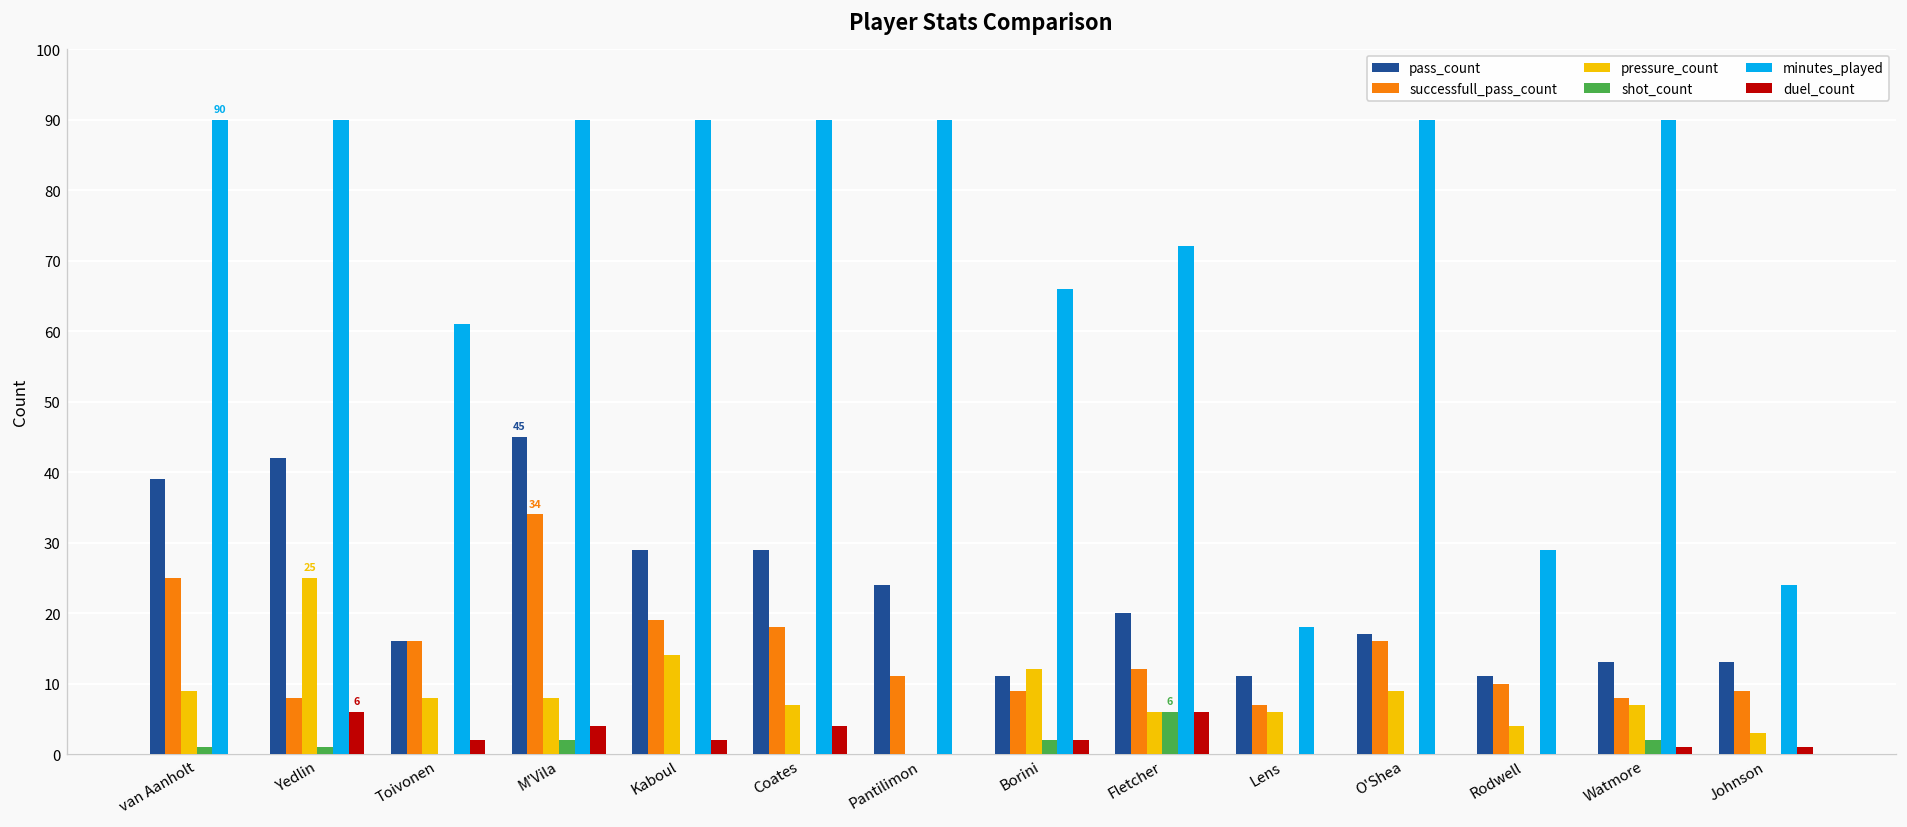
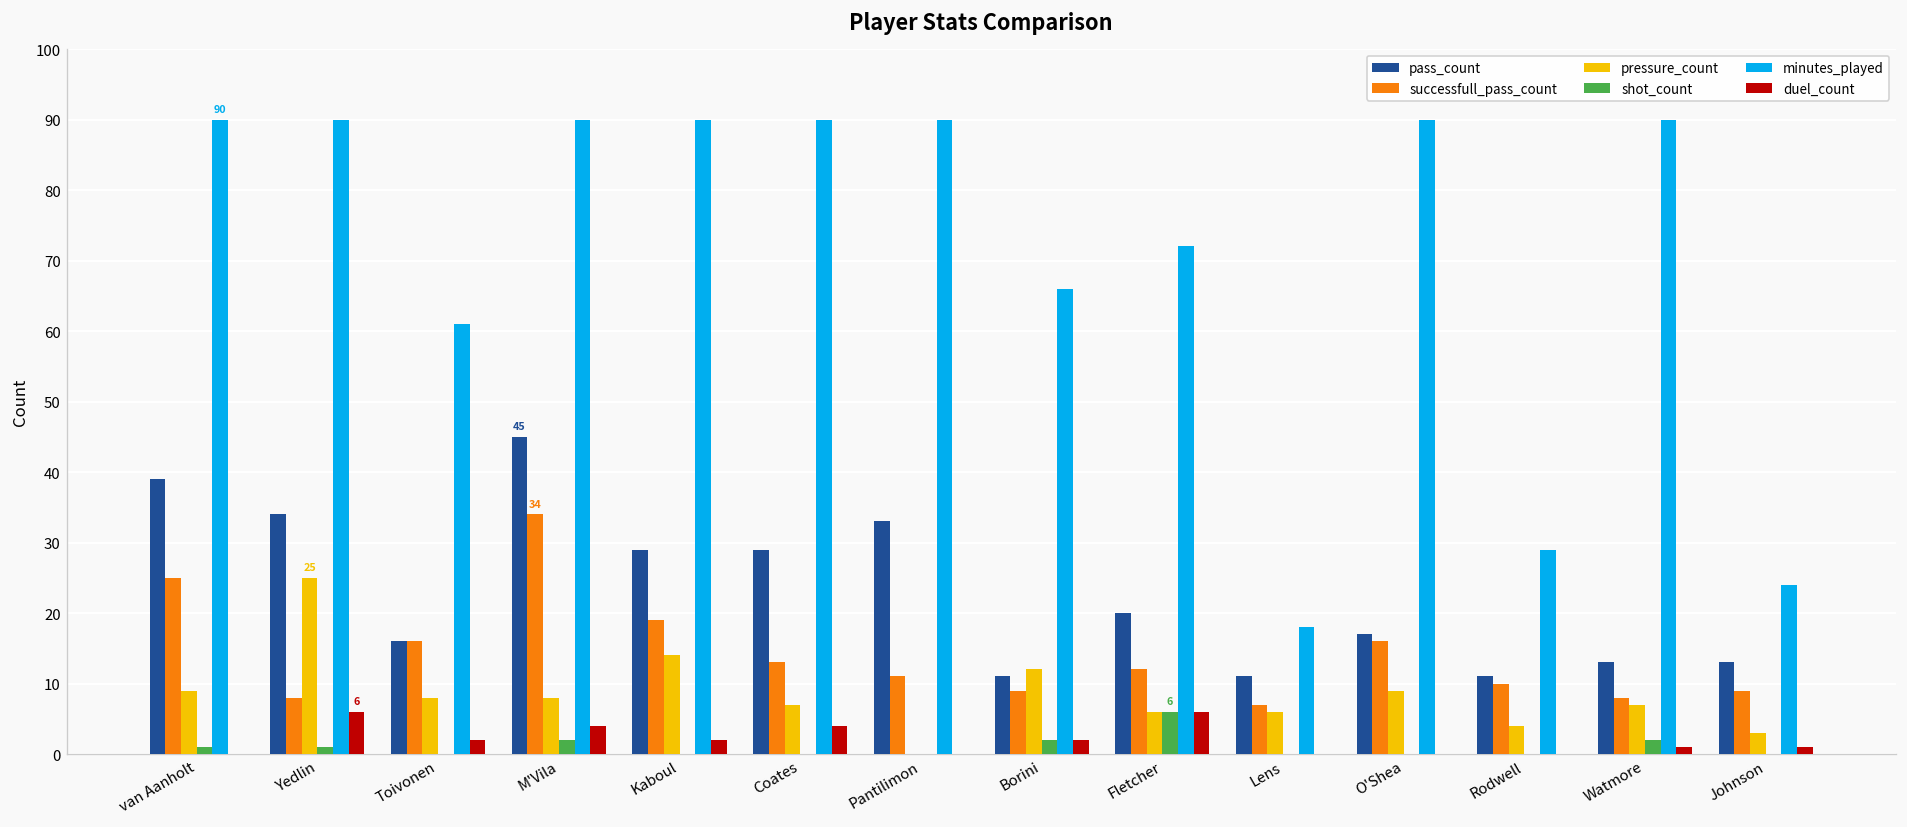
pass_count, Yedlin: 42 -> 34
successfull_pass_count, Coates: 18 -> 13
pass_count, Pantilimon: 24 -> 33
